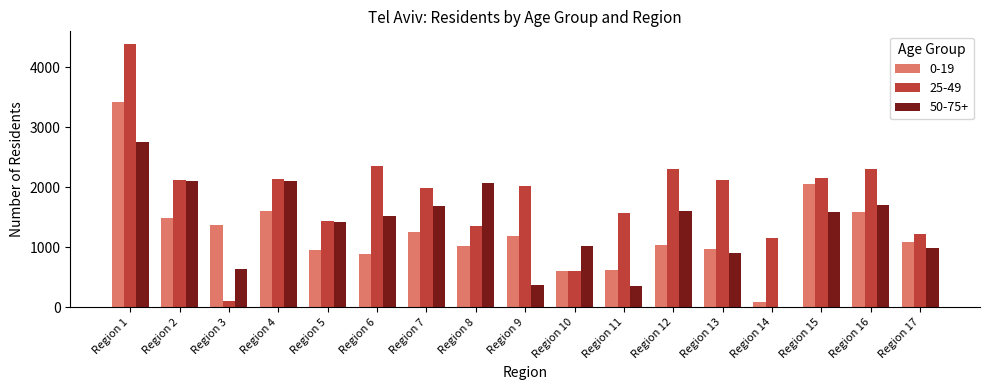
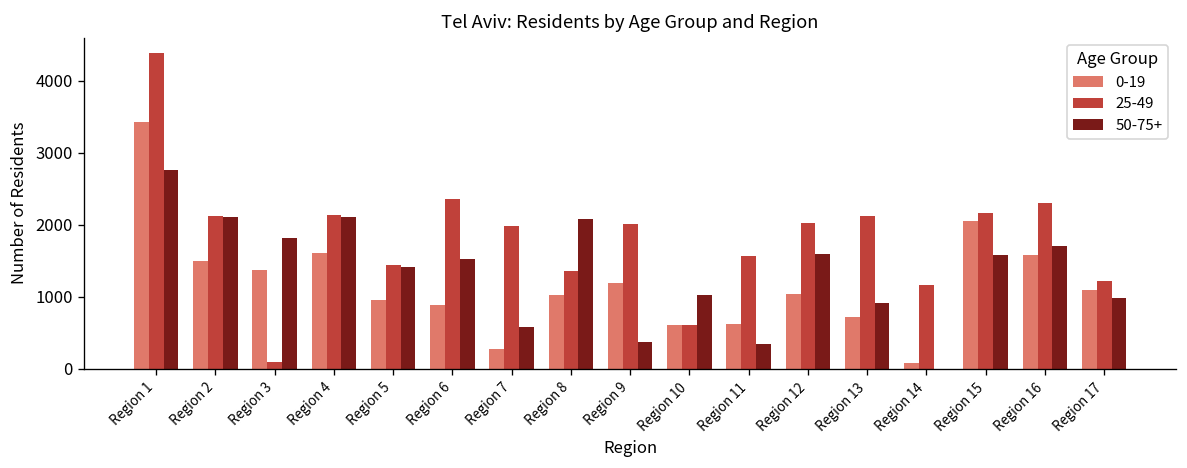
50-75+, Region 3: 600 -> 1800
0-19, Region 7: 1300 -> 300
50-75+, Region 7: 1700 -> 600
25-49, Region 12: 2300 -> 2000
0-19, Region 13: 1000 -> 700
